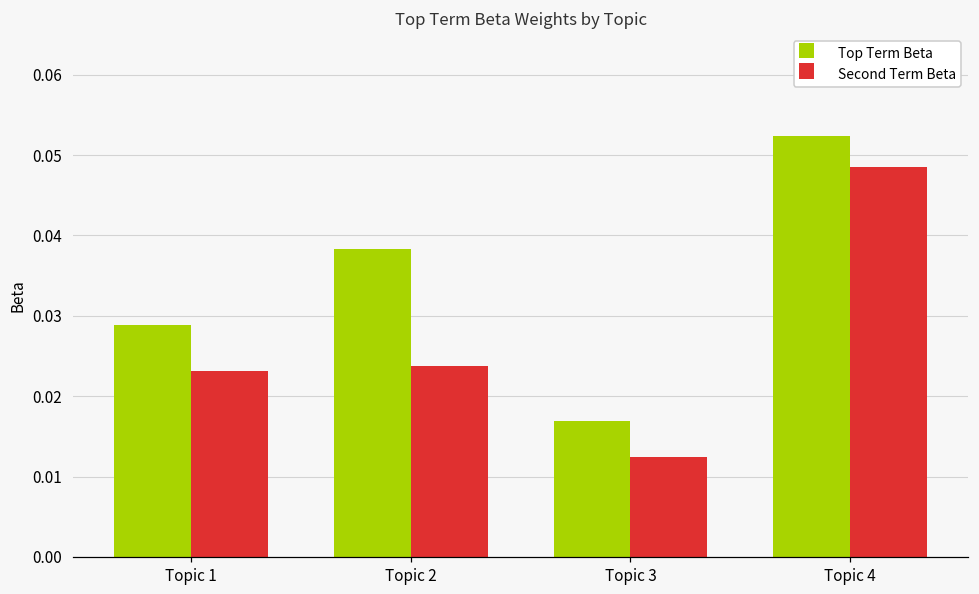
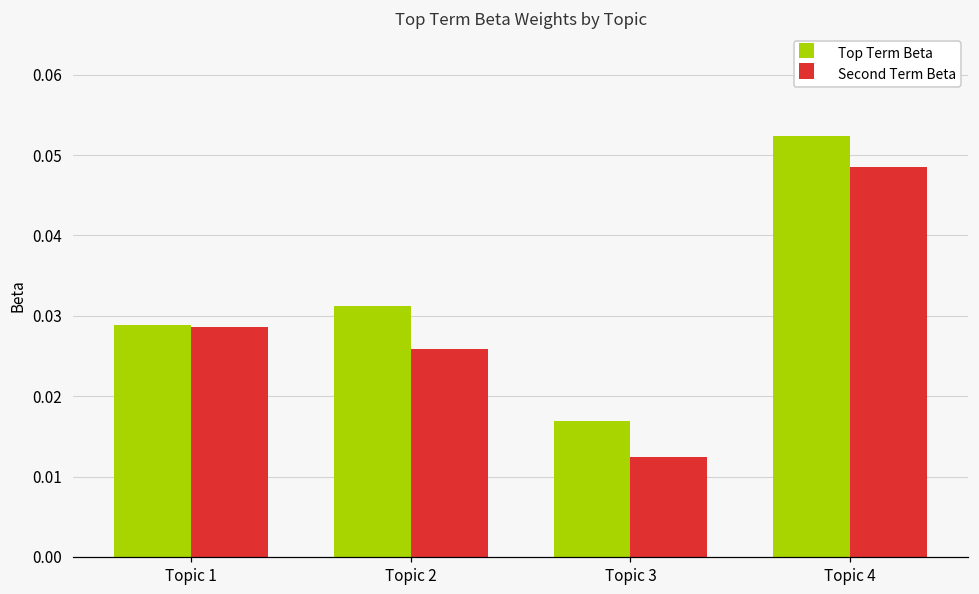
Second Term Beta, Topic 1: 0.023 -> 0.029
Top Term Beta, Topic 2: 0.038 -> 0.031
Second Term Beta, Topic 2: 0.024 -> 0.026
